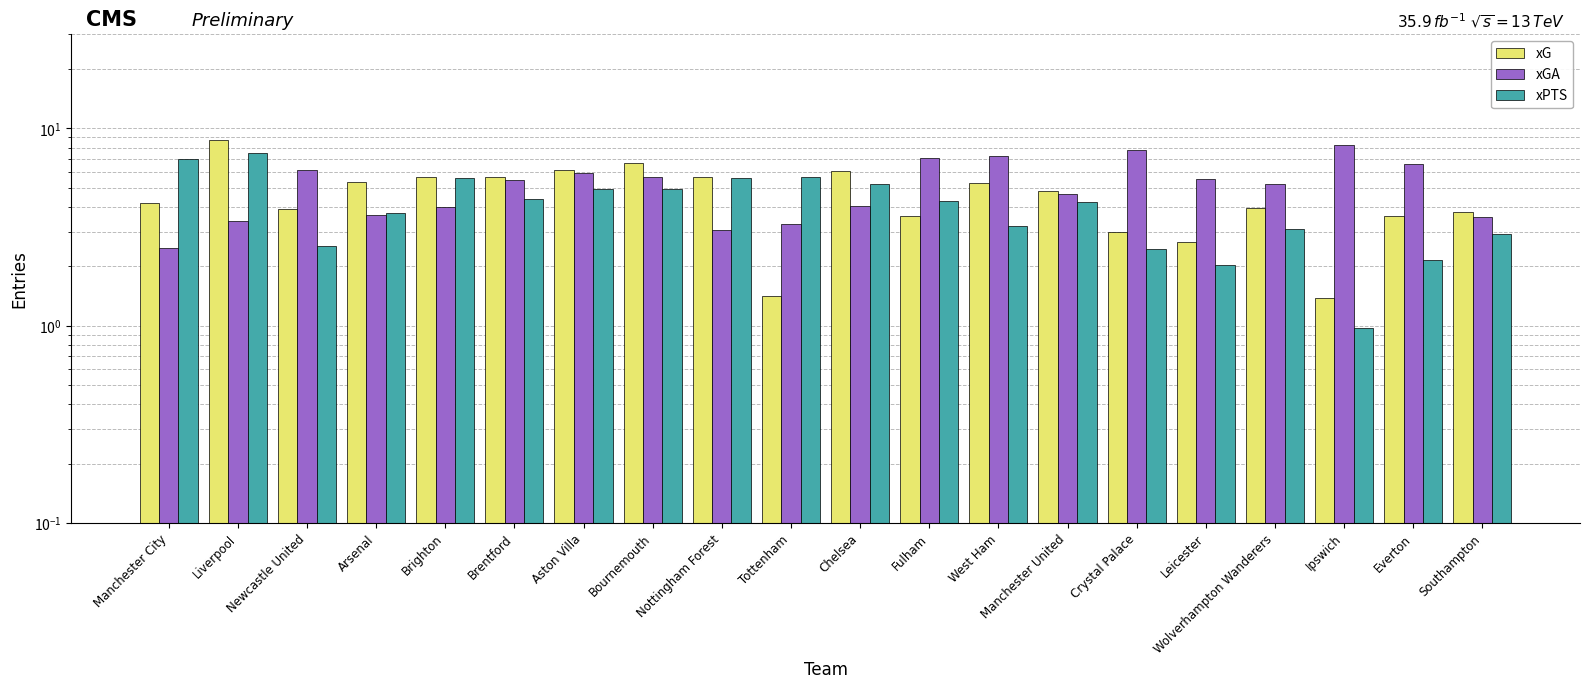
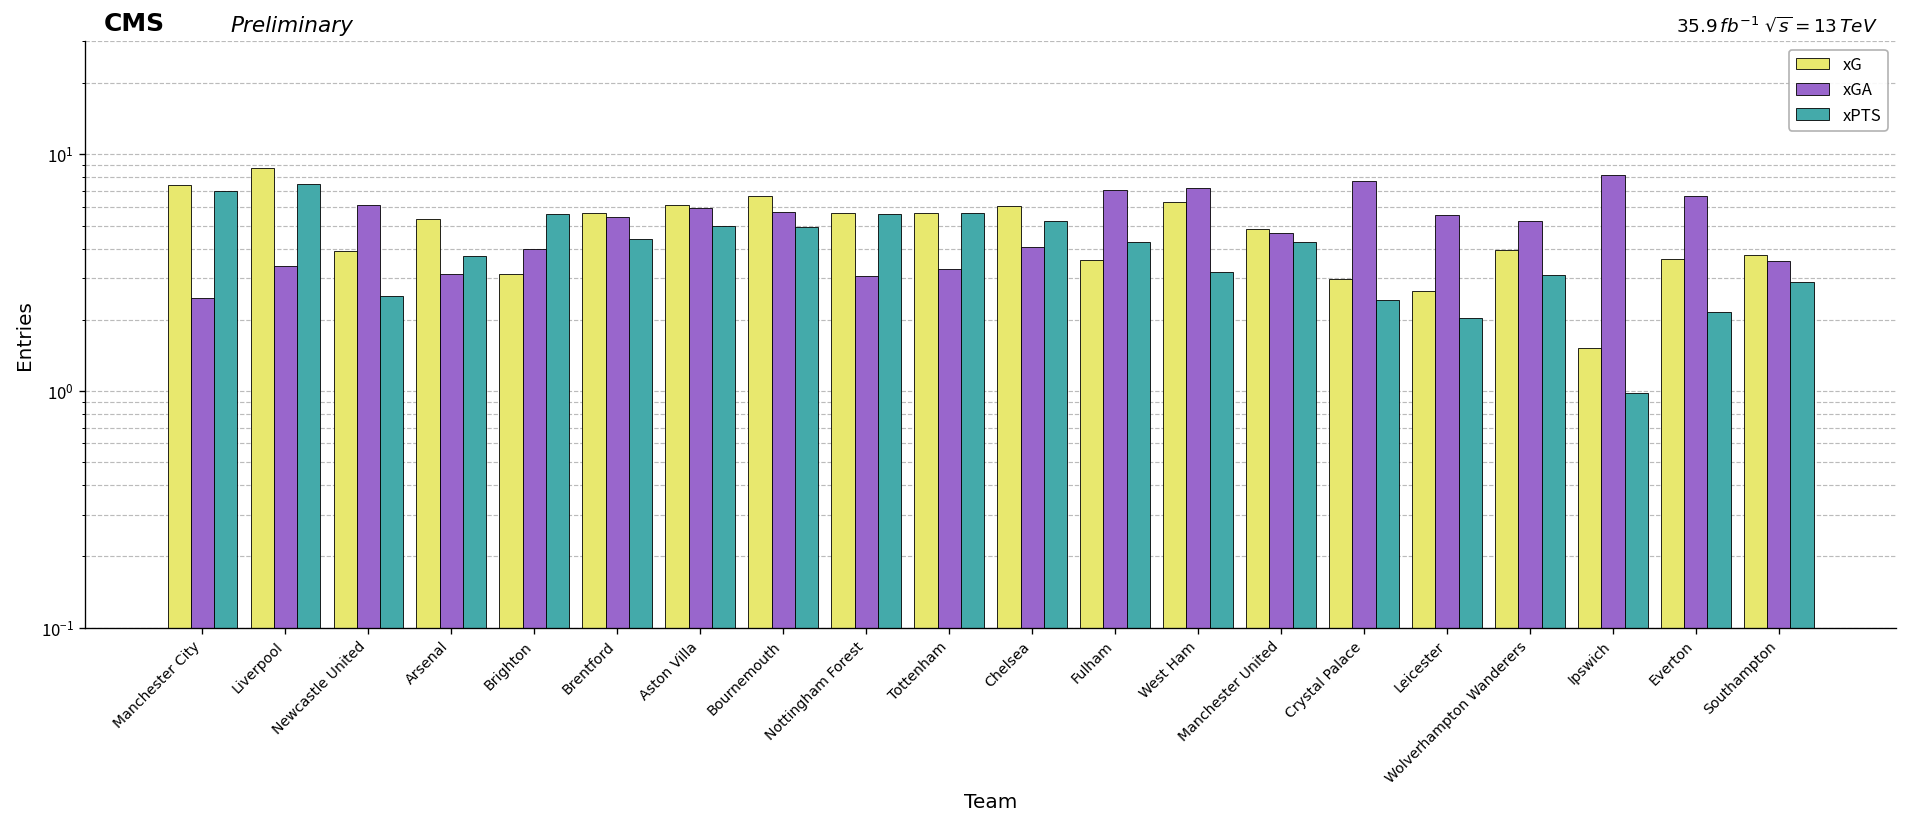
xG, Manchester City: 4.2 -> 7.4
xGA, Arsenal: 3.7 -> 3.1
xG, Brighton: 5.7 -> 3.1
xG, Tottenham: 1.4 -> 5.7
xG, West Ham: 5.3 -> 6.3
xG, Ipswich: 1.4 -> 1.5
